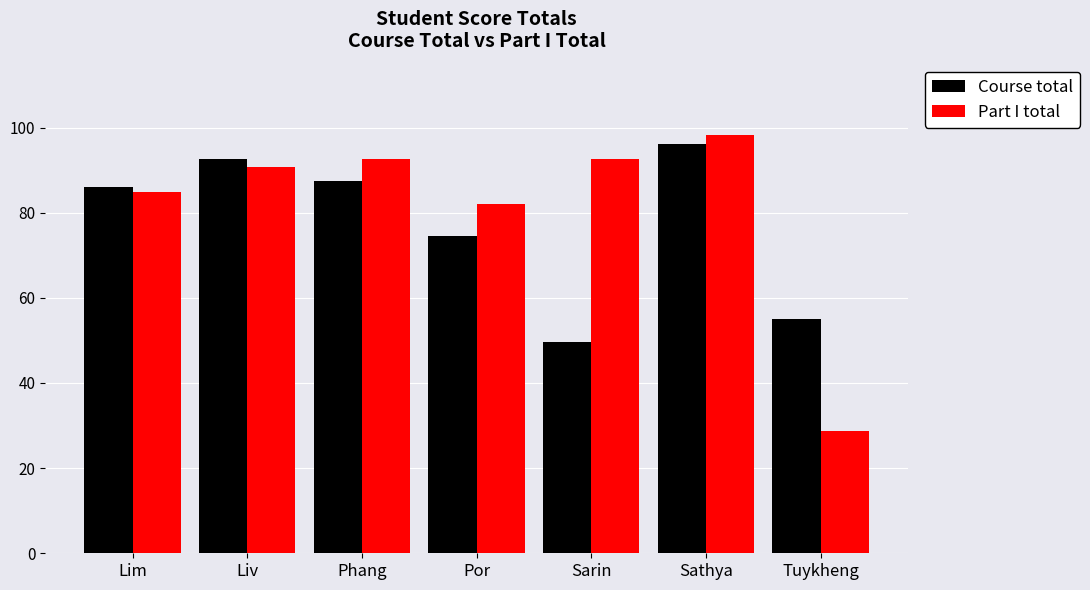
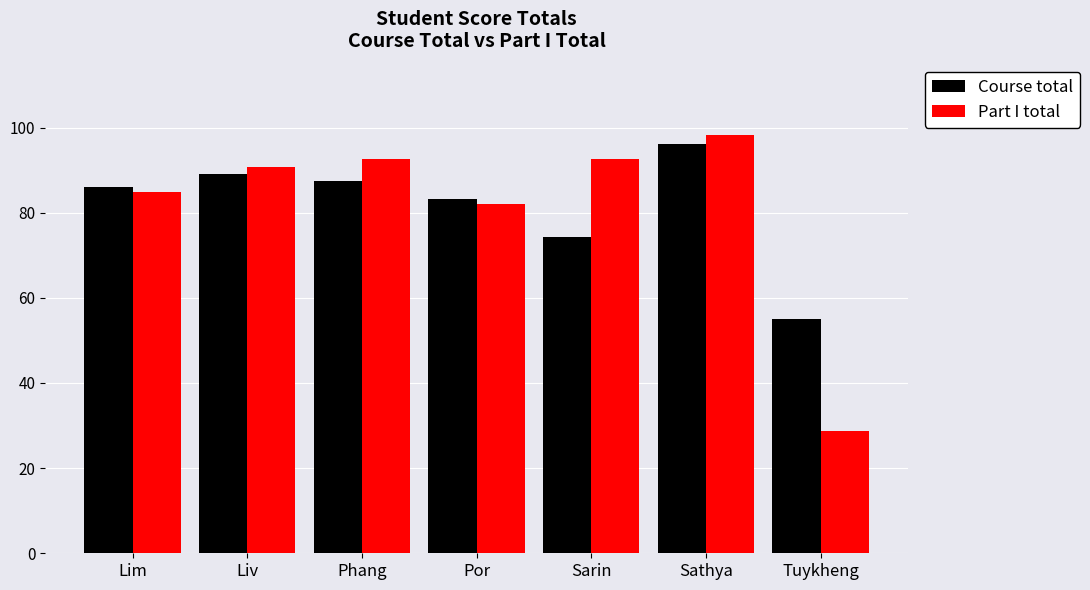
Course total, Liv: 93 -> 89
Course total, Por: 75 -> 83
Course total, Sarin: 50 -> 74
